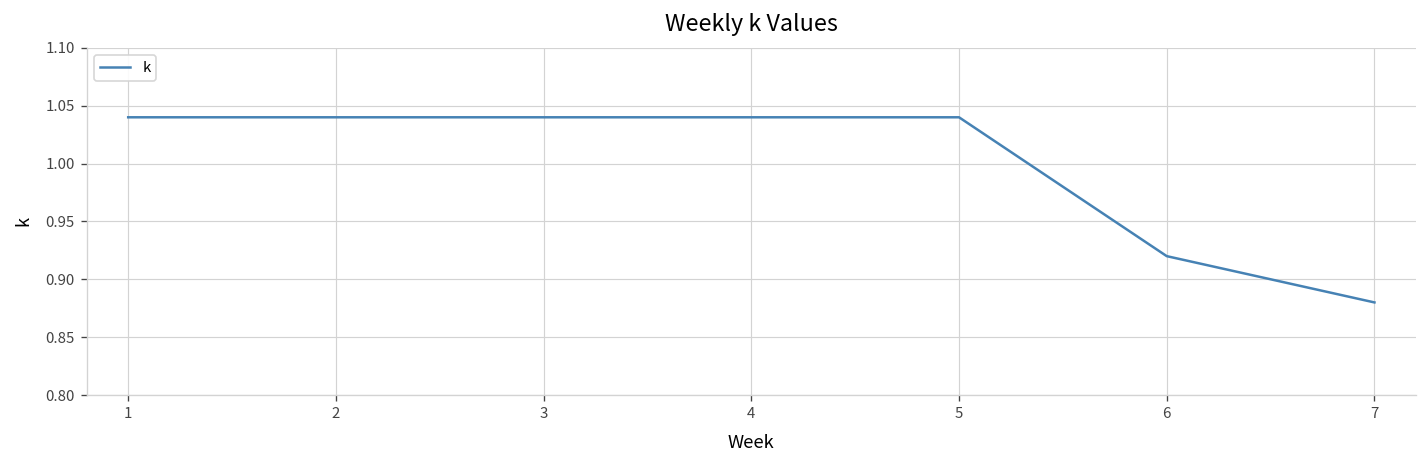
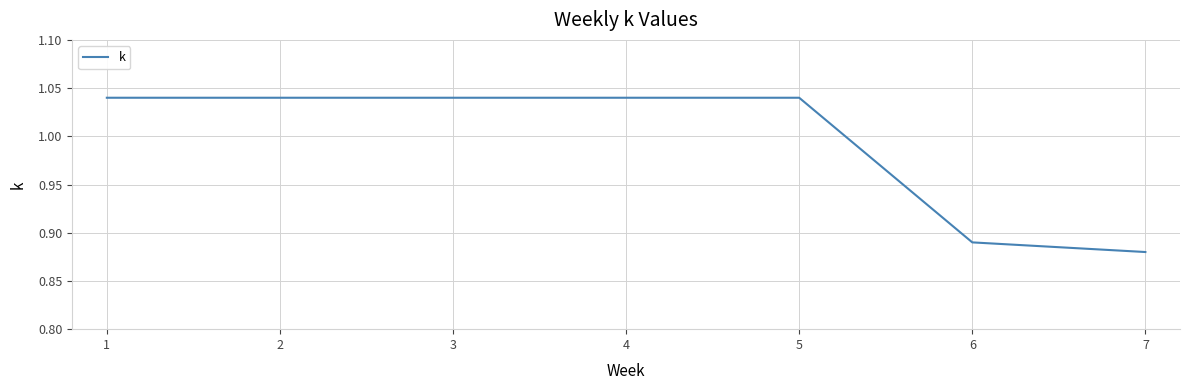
6: 0.92 -> 0.89
